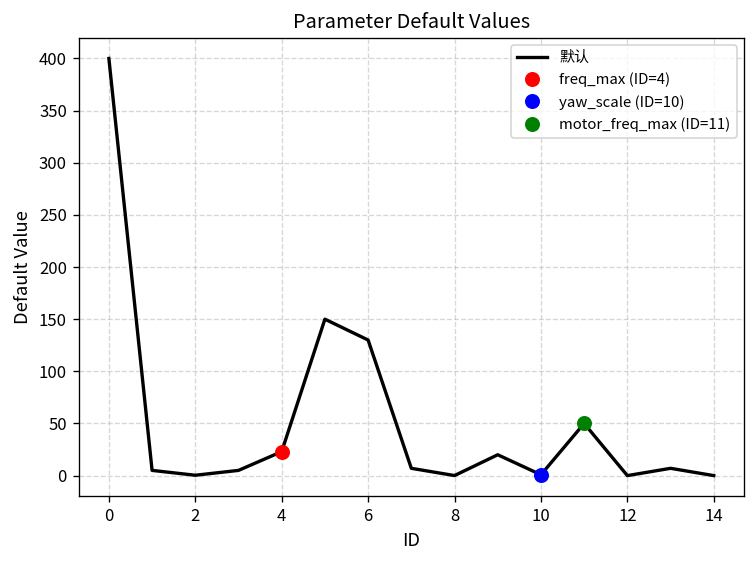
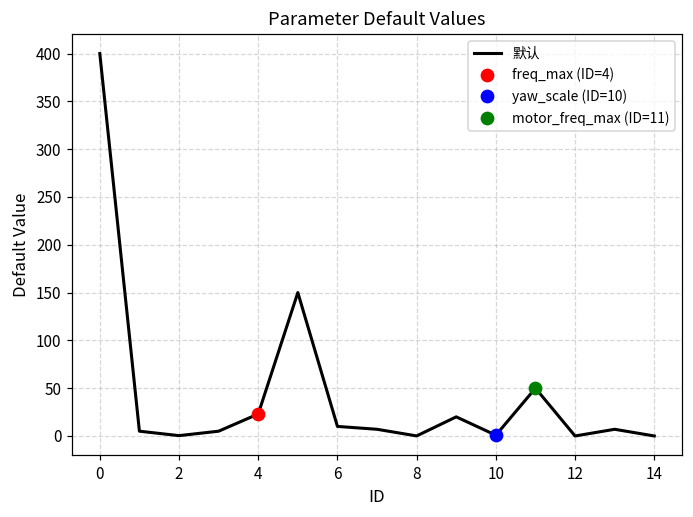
默认, 6: 130 -> 10
